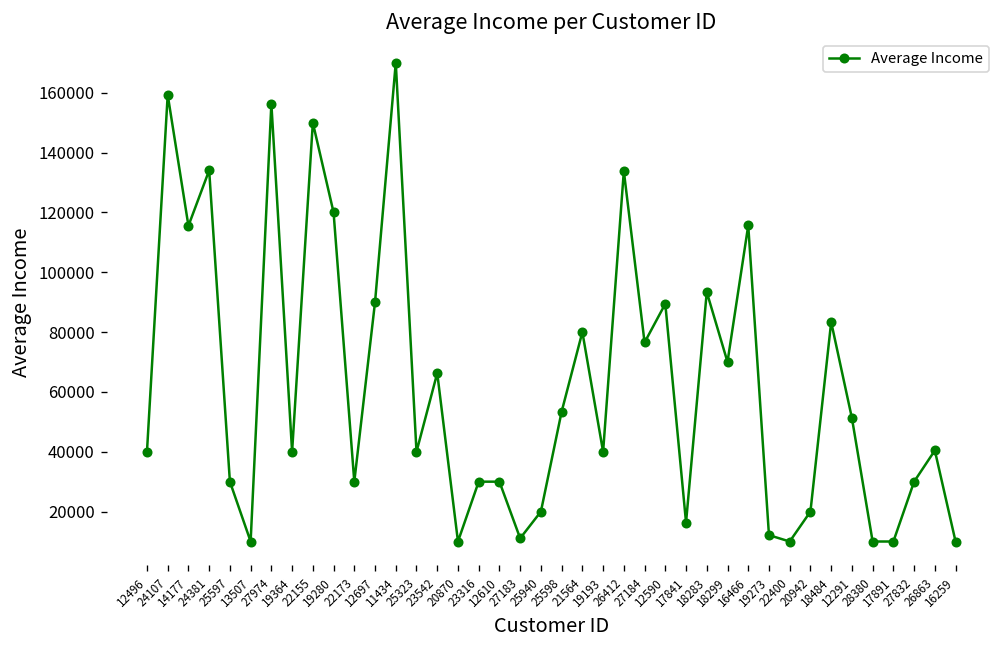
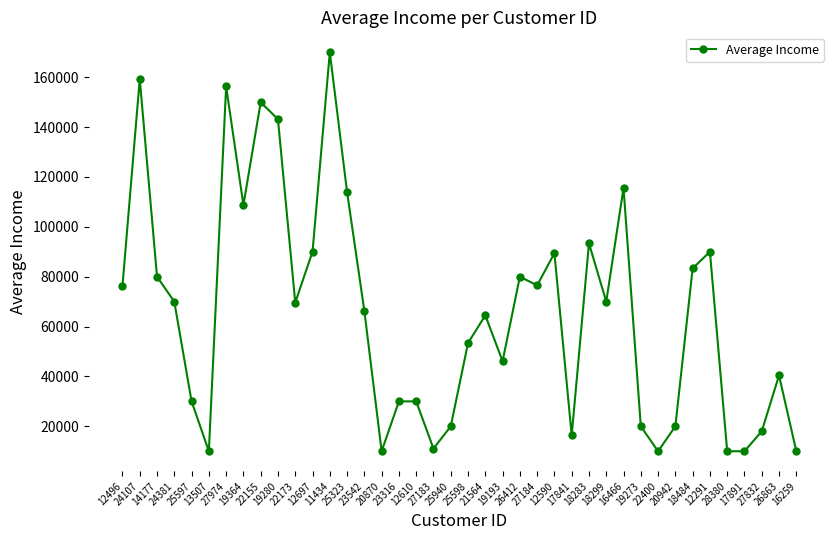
12496: 40000 -> 76000
14177: 116000 -> 80000
24381: 134000 -> 70000
19364: 40000 -> 109000
19280: 120000 -> 143000
22173: 30000 -> 70000
25323: 40000 -> 114000
21564: 80000 -> 65000
19193: 40000 -> 46000
26412: 134000 -> 80000
19273: 12000 -> 20000
12291: 51000 -> 90000
27832: 30000 -> 18000
